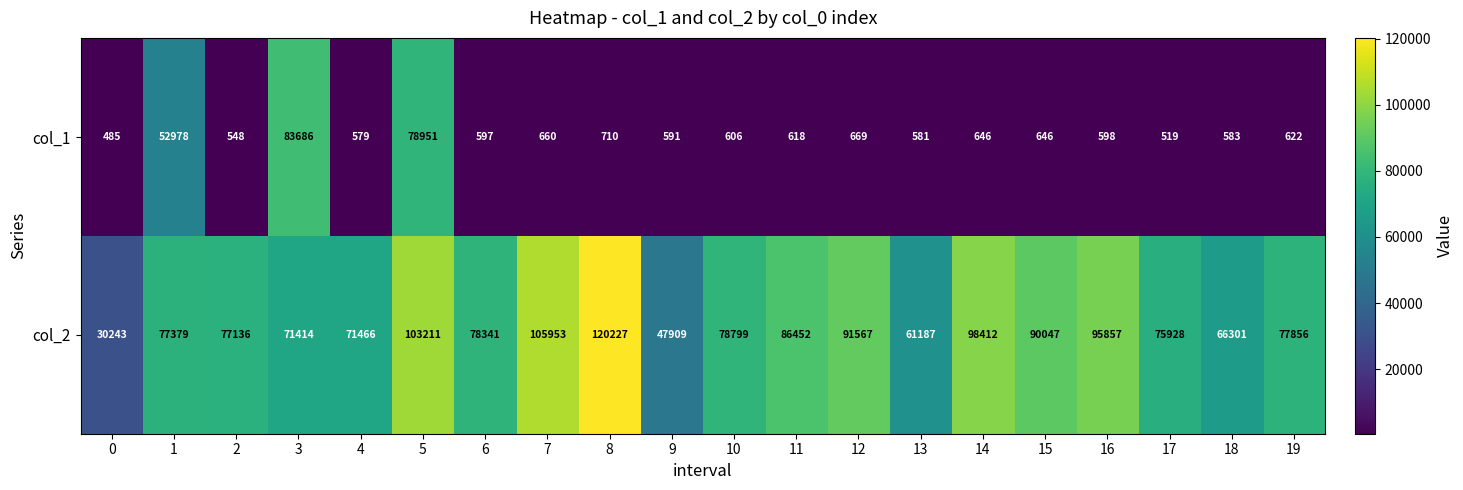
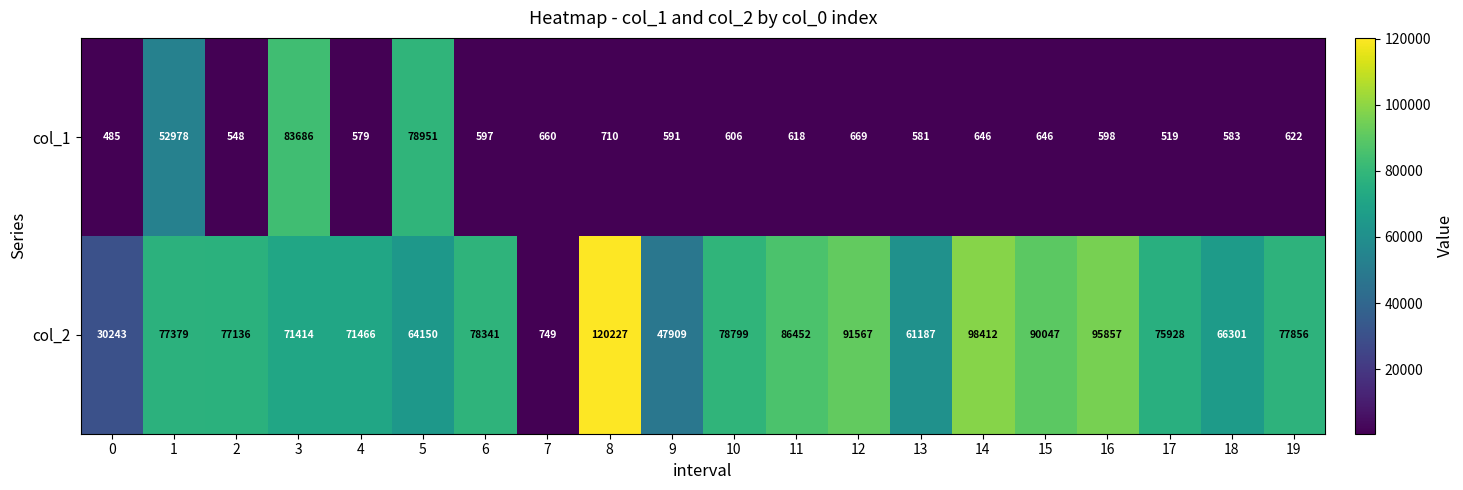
col_2, 5: 103211 -> 64150
col_2, 7: 105953 -> 749
